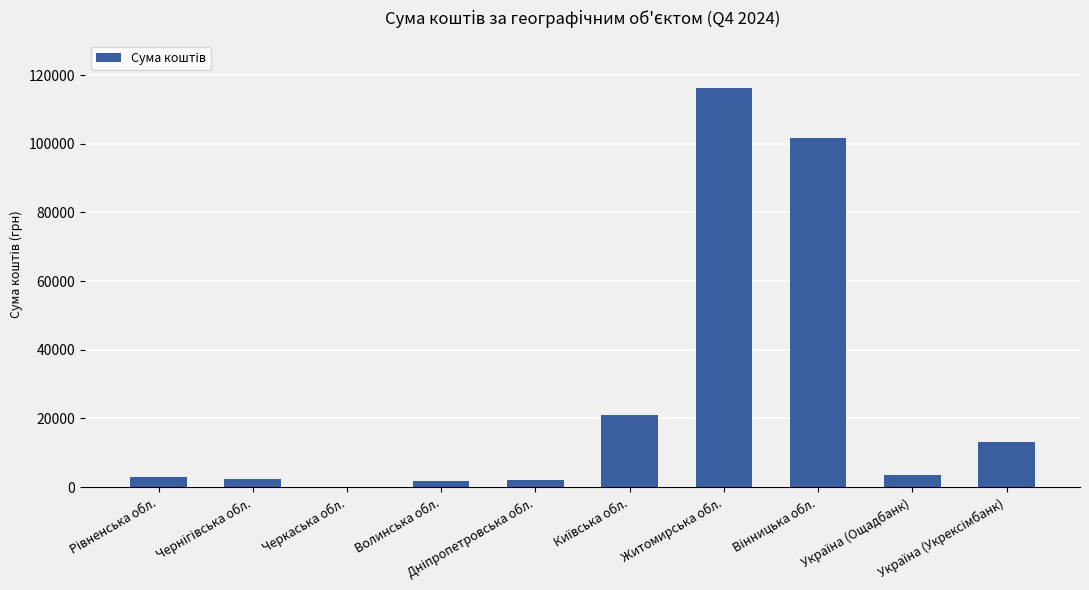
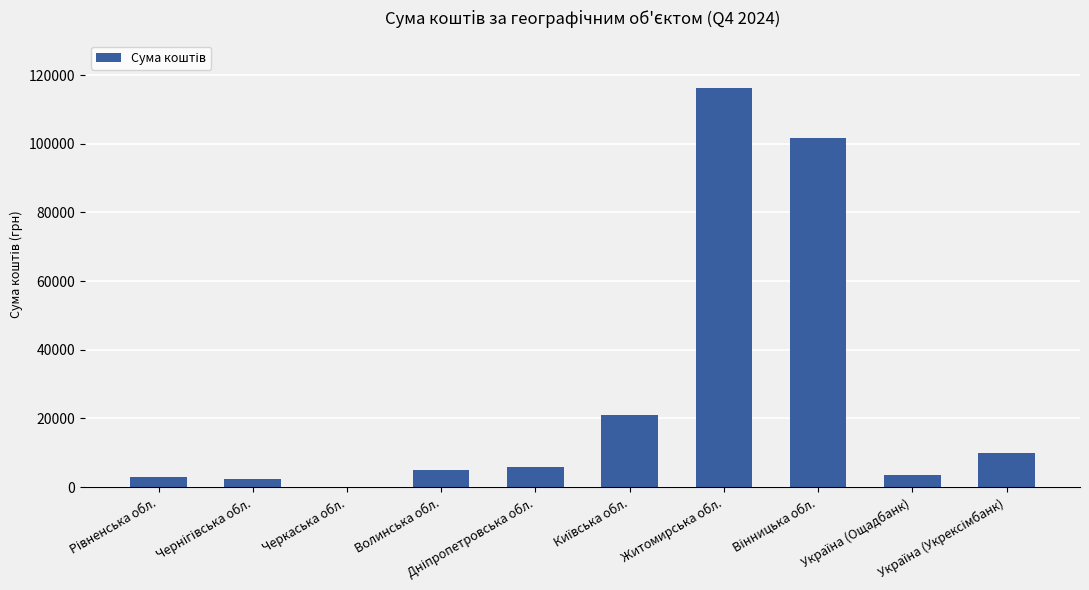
Волинська обл.: 2000 -> 5000
Дніпропетровська обл.: 2000 -> 6000
Україна (Укрексімбанк): 13000 -> 10000
